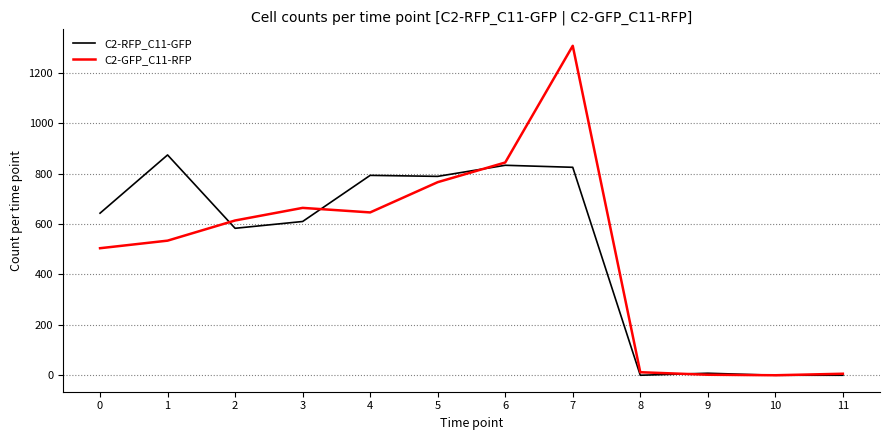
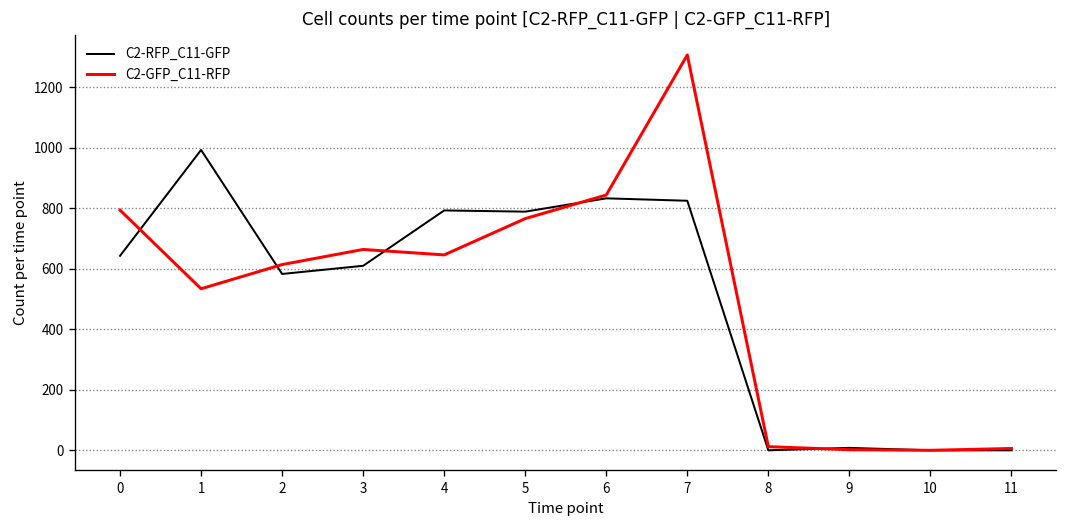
C2-GFP_C11-RFP, 0: 500 -> 790
C2-RFP_C11-GFP, 1: 870 -> 990
